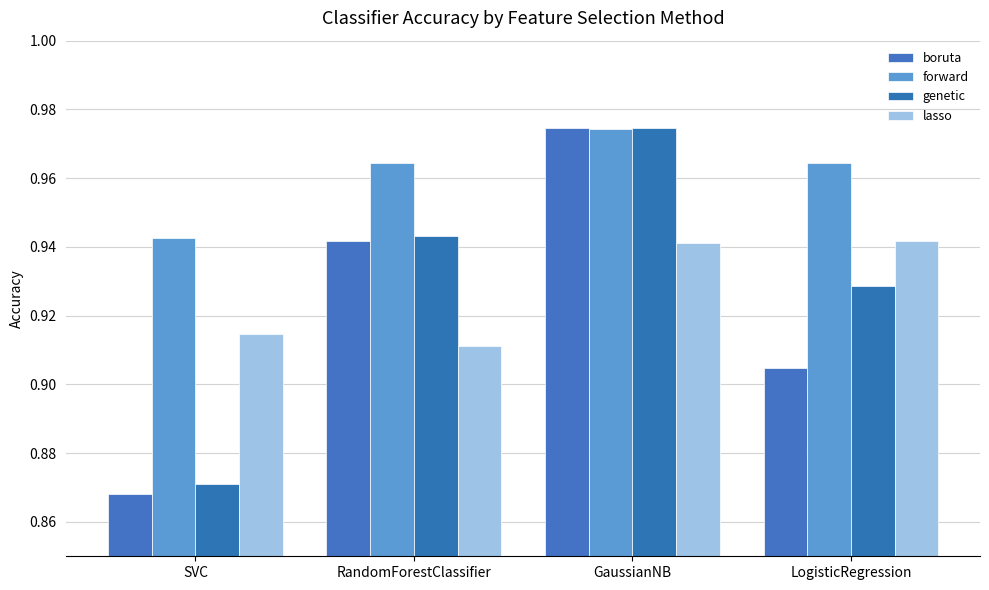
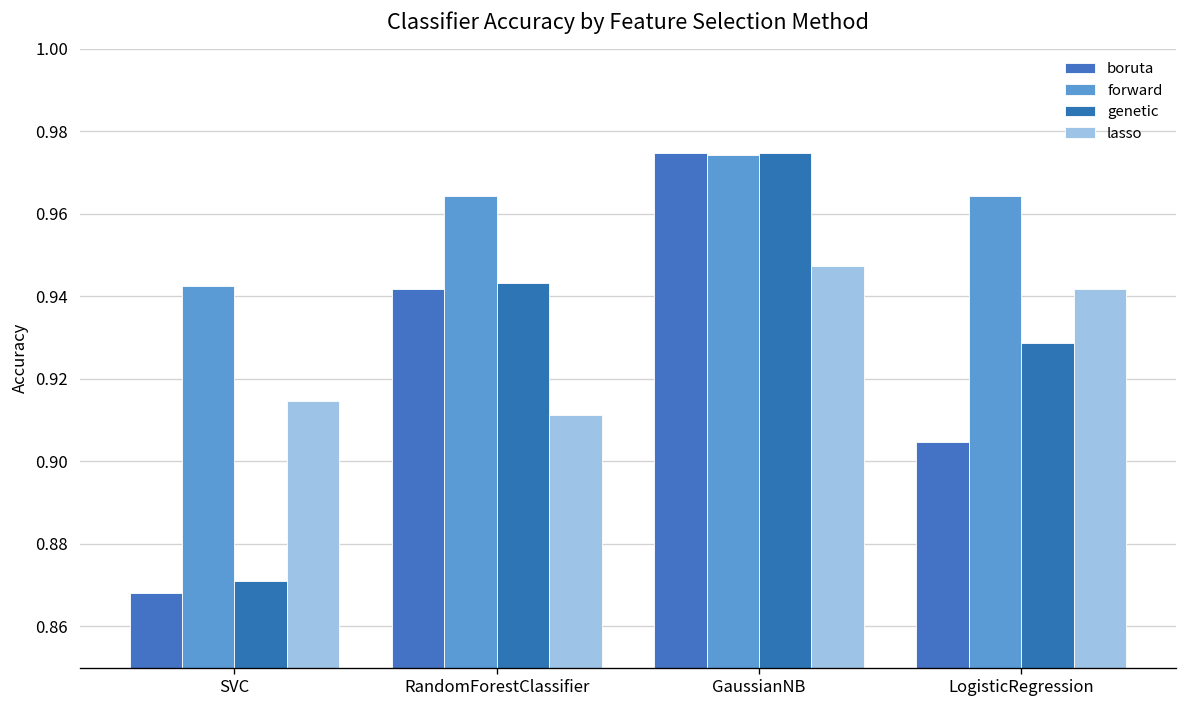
lasso, GaussianNB: 0.941 -> 0.947
